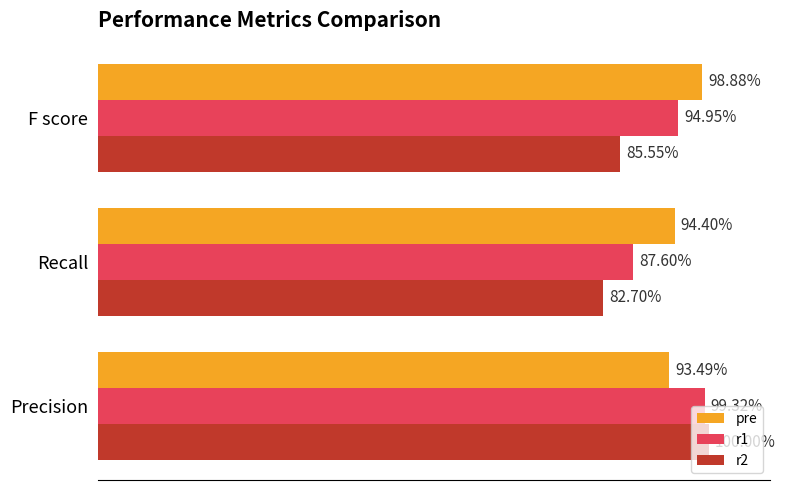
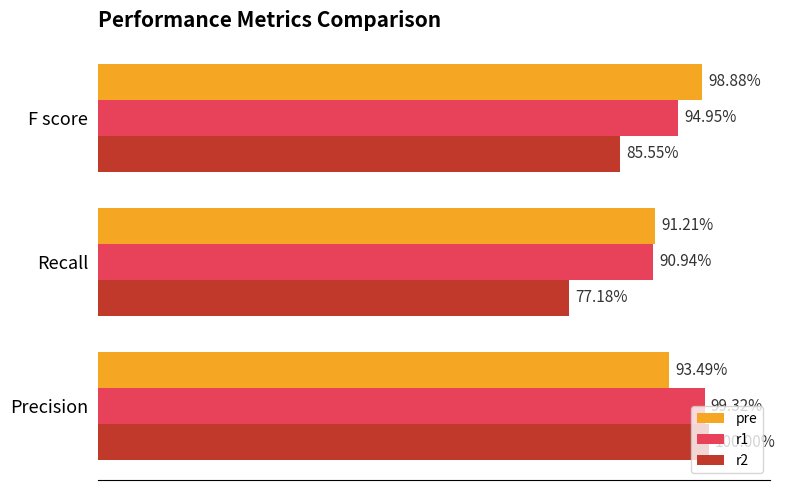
pre, Recall: 94.40% -> 91.21%
r1, Recall: 87.60% -> 90.94%
r2, Recall: 82.70% -> 77.18%
